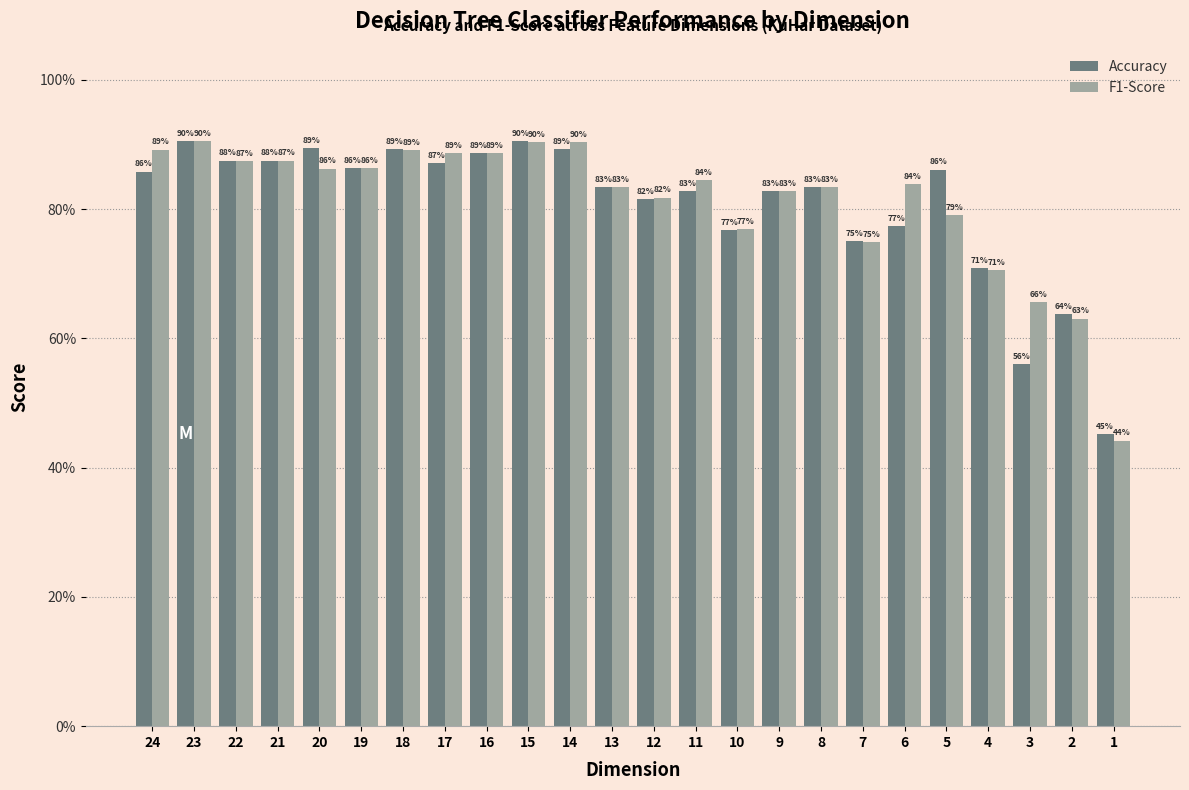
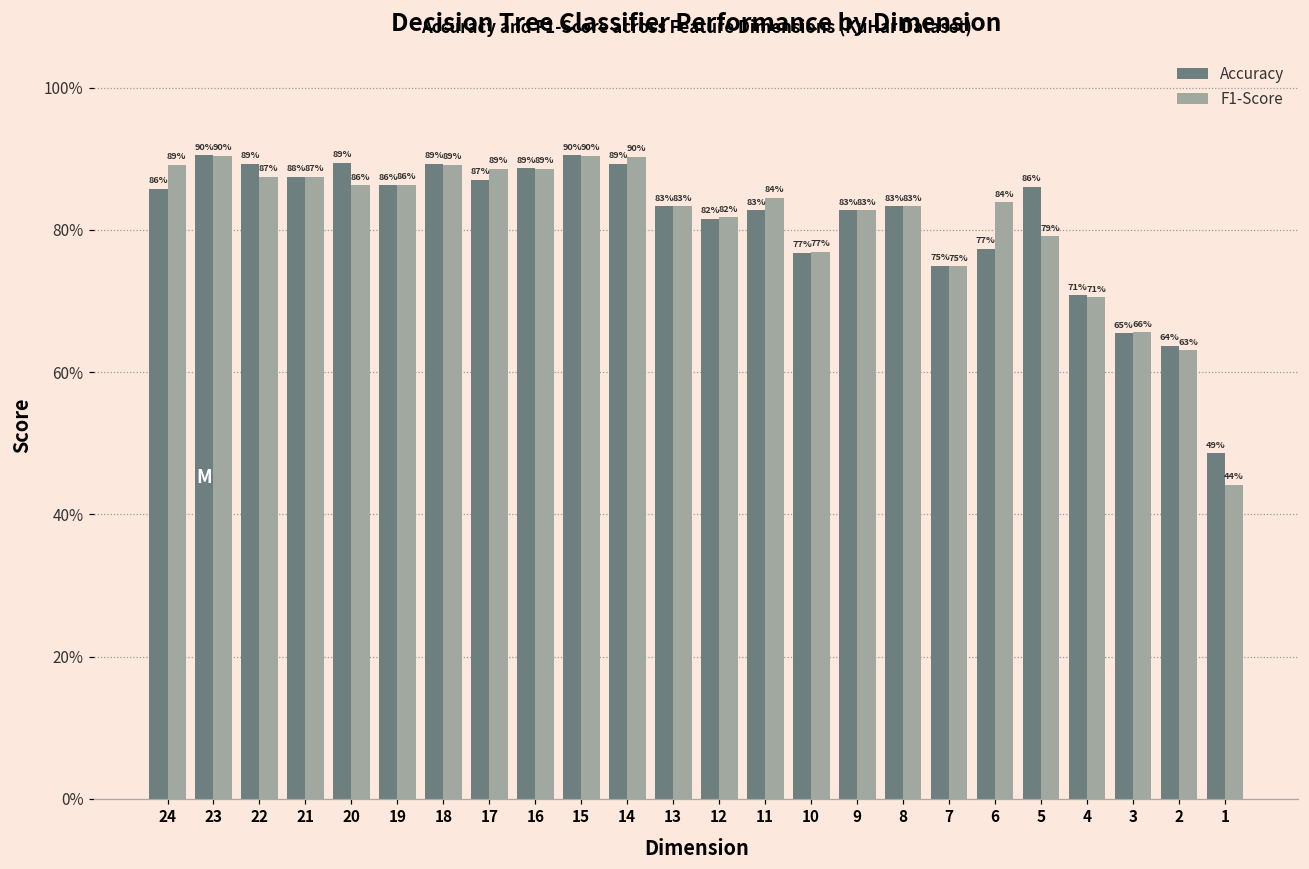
Accuracy, 22: 88% -> 89%
Accuracy, 3: 56% -> 65%
Accuracy, 1: 45% -> 49%
